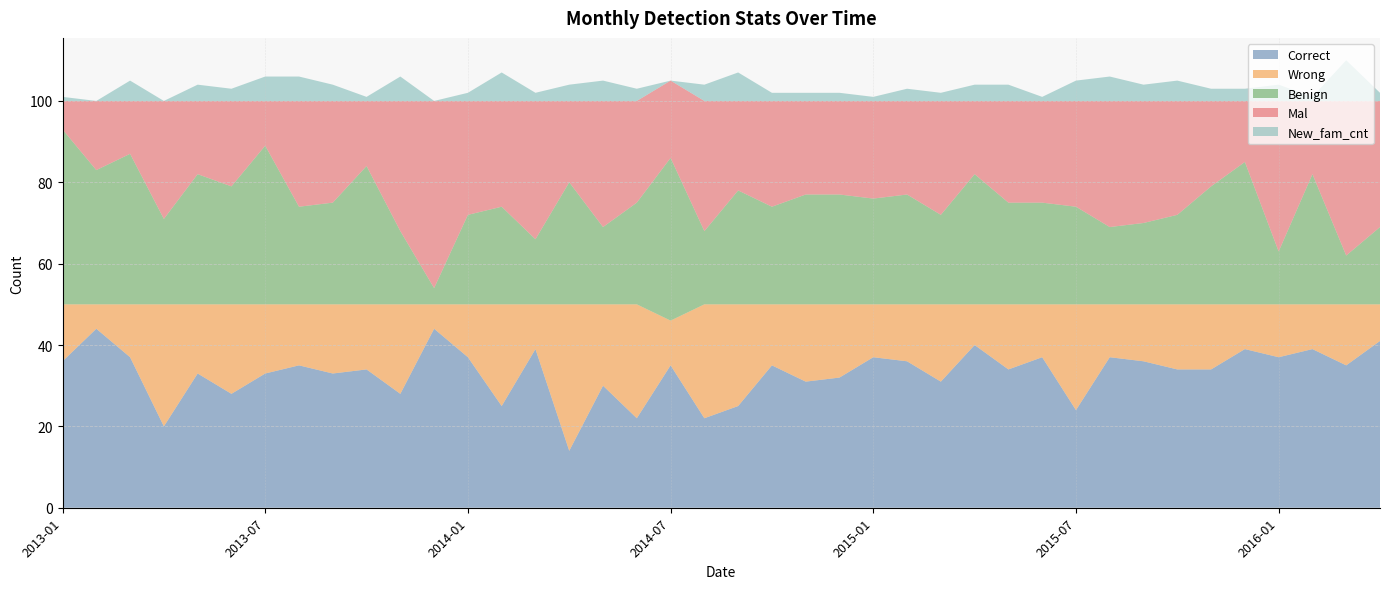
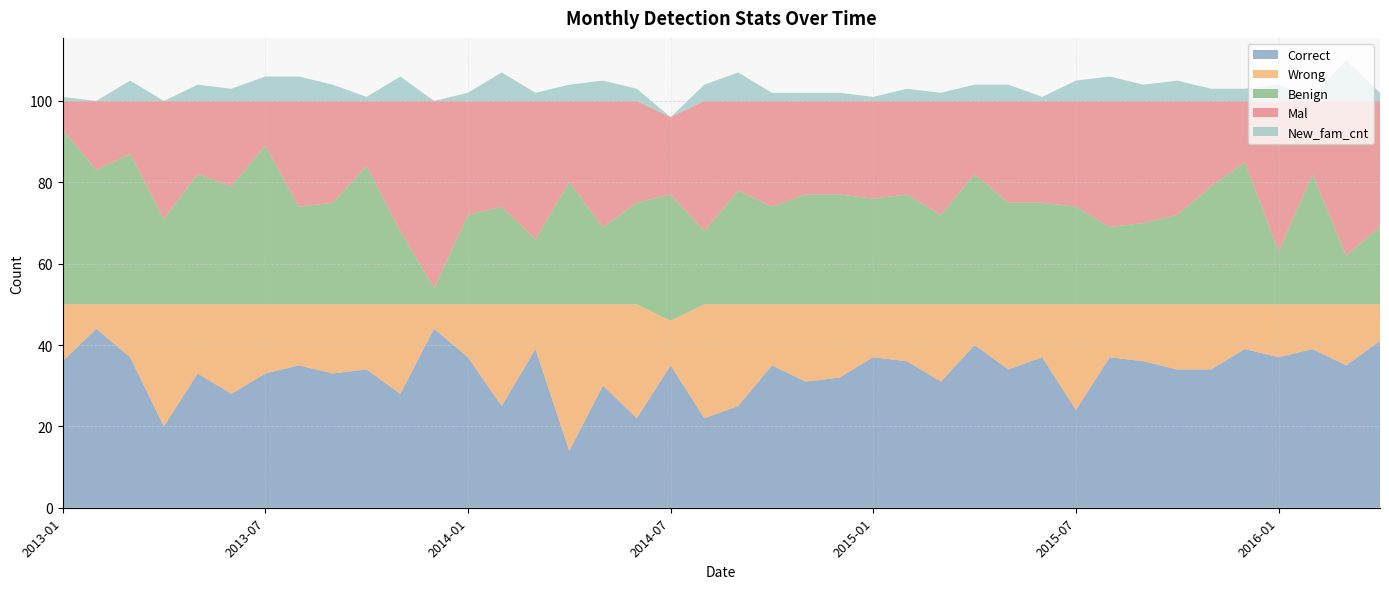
Benign, 2014-07: 40 -> 31
